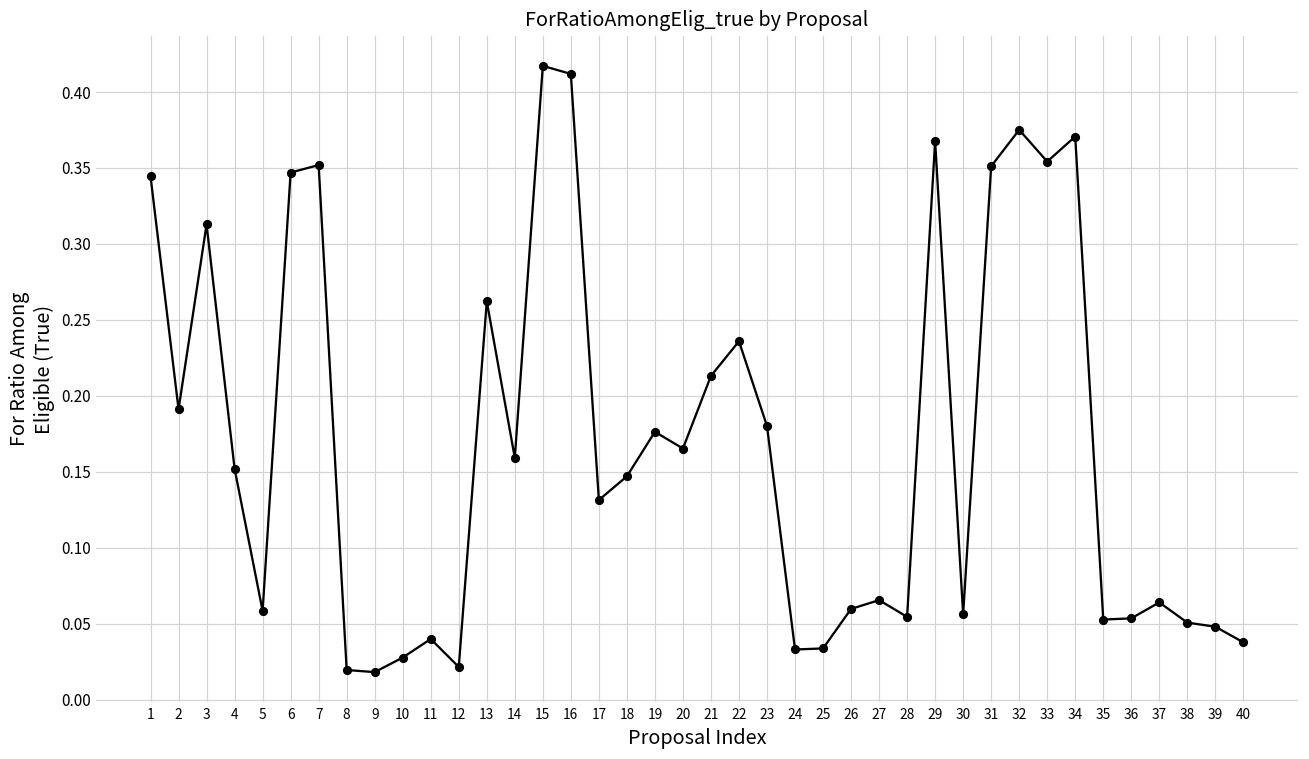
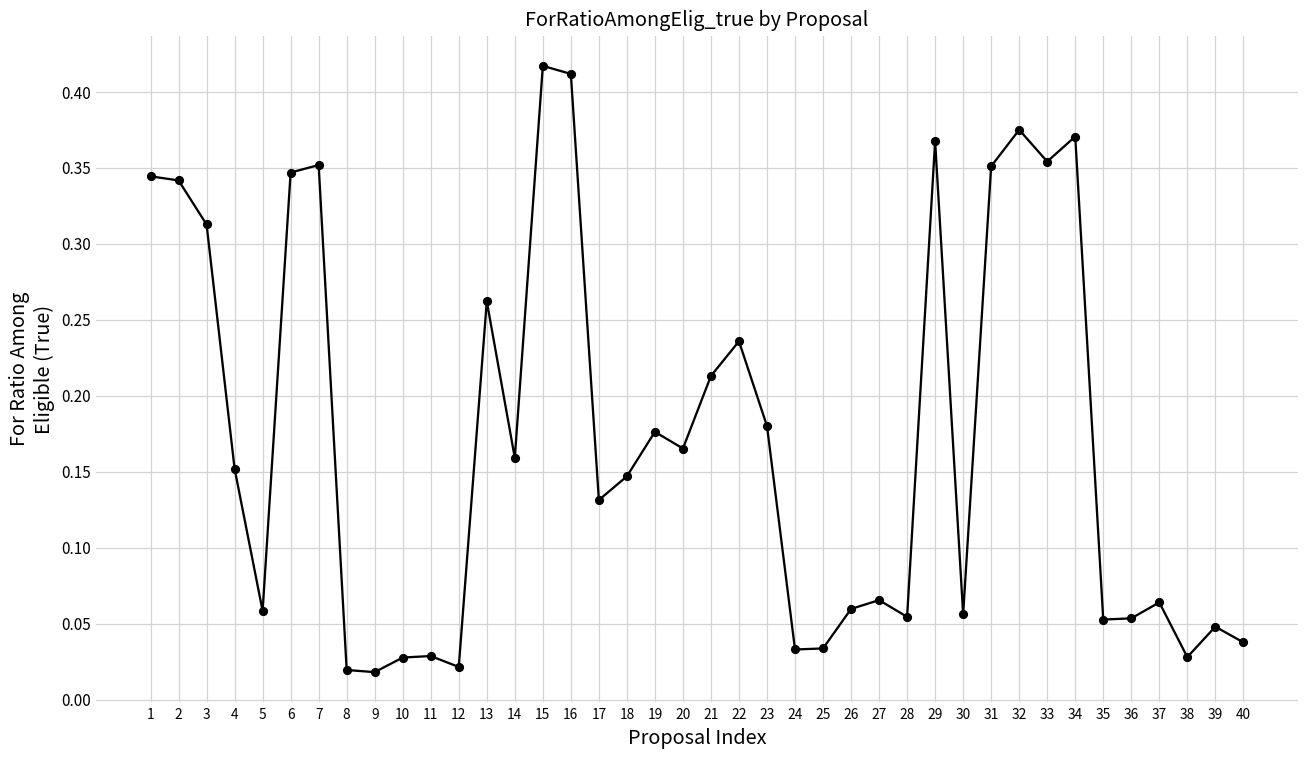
2: 0.191 -> 0.342
11: 0.040 -> 0.029
38: 0.051 -> 0.028
